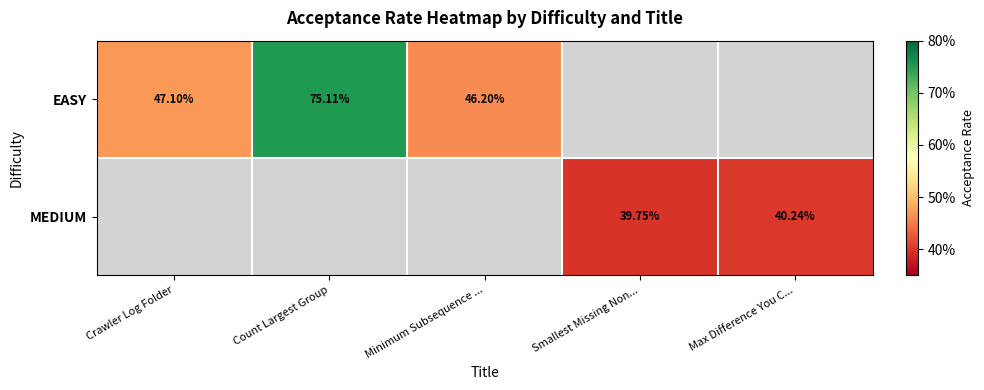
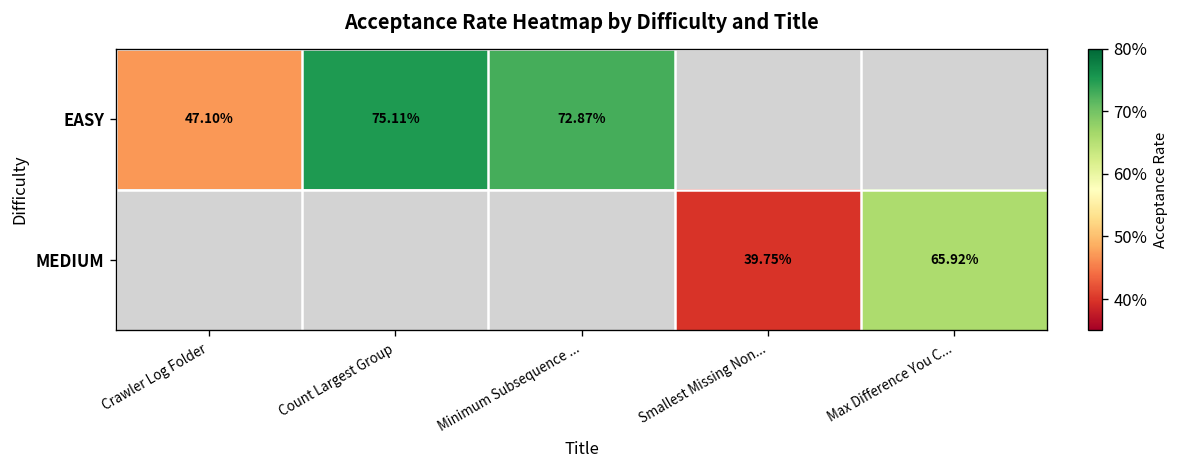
EASY, Minimum Subsequence ...: 46.20% -> 72.87%
MEDIUM, Max Difference You C...: 40.24% -> 65.92%
